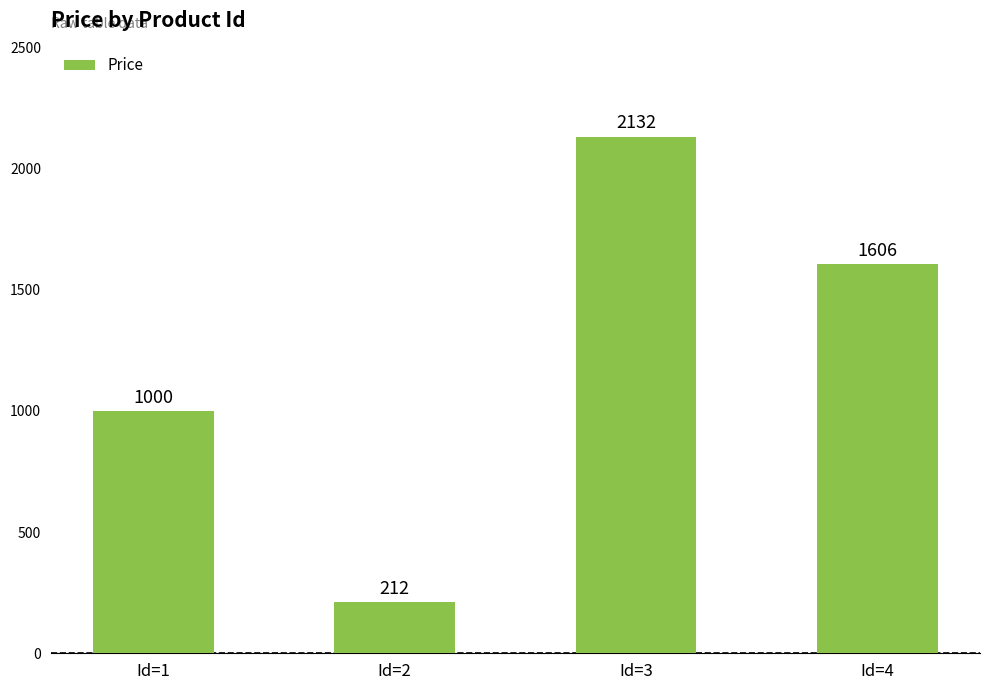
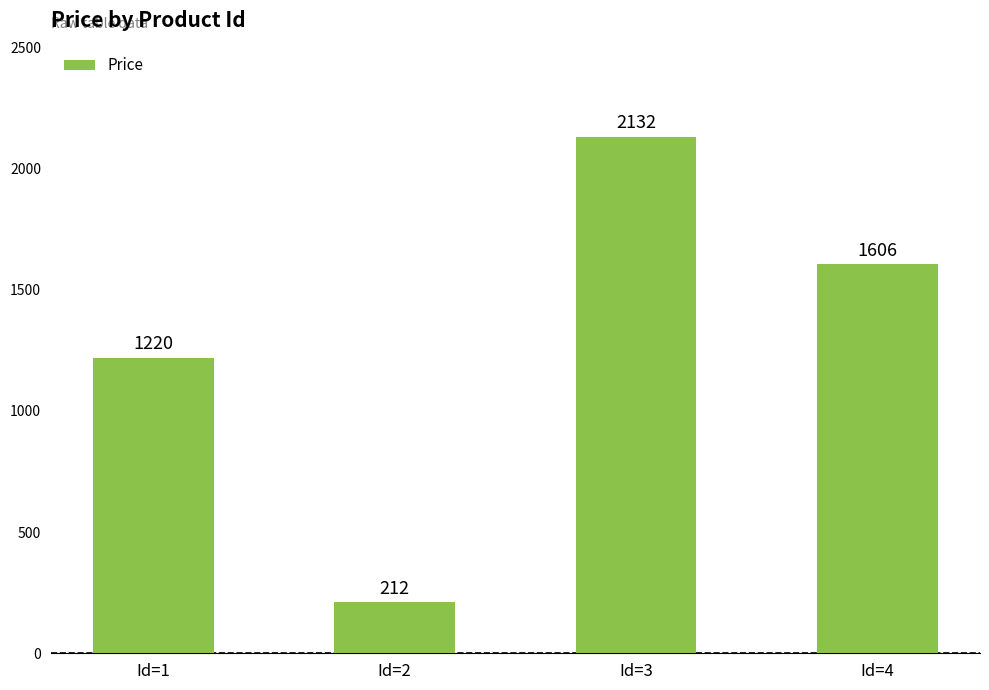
Id=1: 1000 -> 1220
